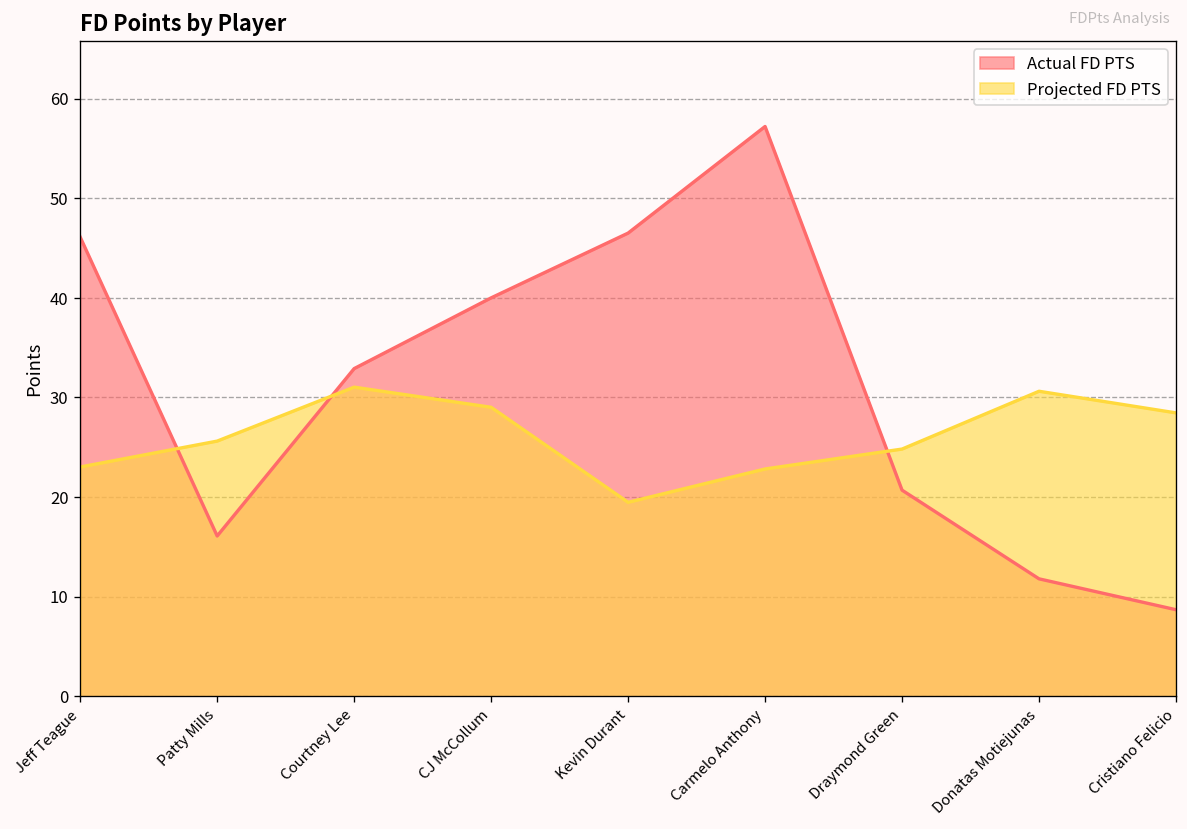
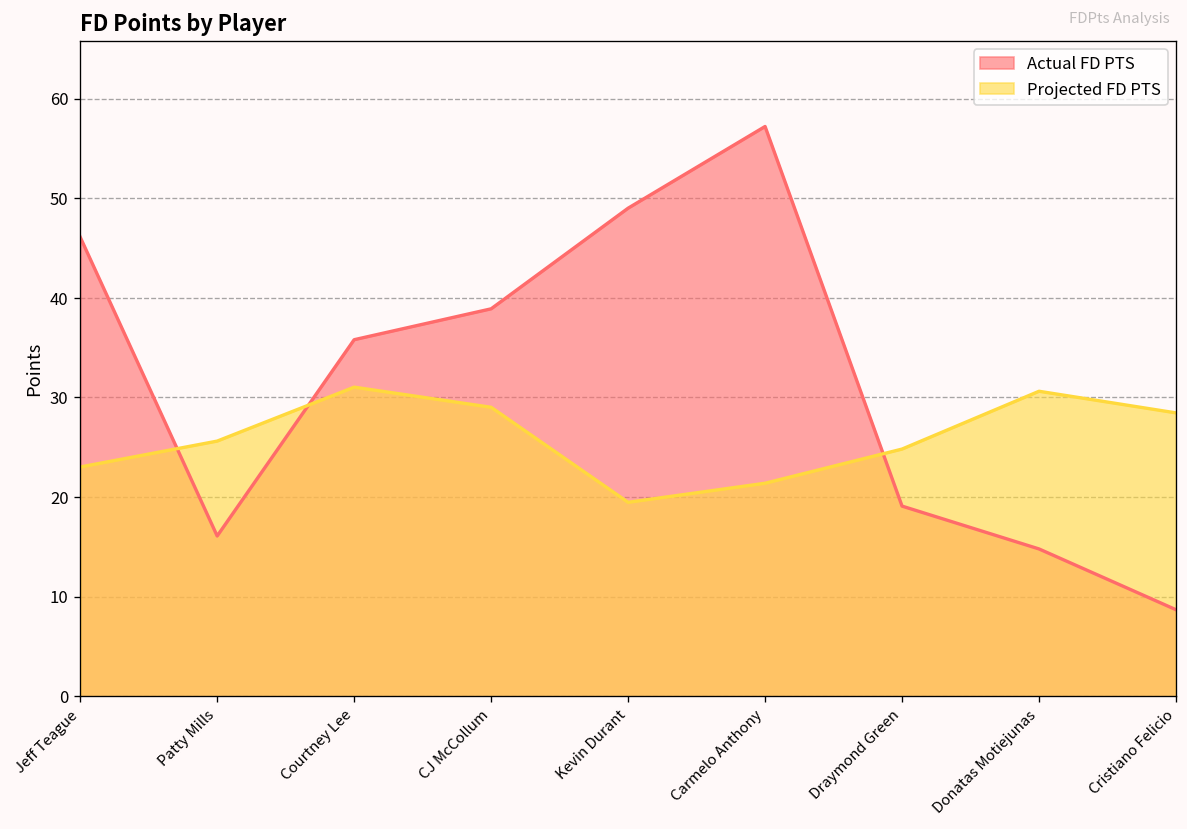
Actual FD PTS, Courtney Lee: 33 -> 36
Actual FD PTS, CJ McCollum: 40 -> 39
Actual FD PTS, Kevin Durant: 47 -> 49
Projected FD PTS, Carmelo Anthony: 23 -> 21
Actual FD PTS, Draymond Green: 21 -> 19
Actual FD PTS, Donatas Motiejunas: 12 -> 15
